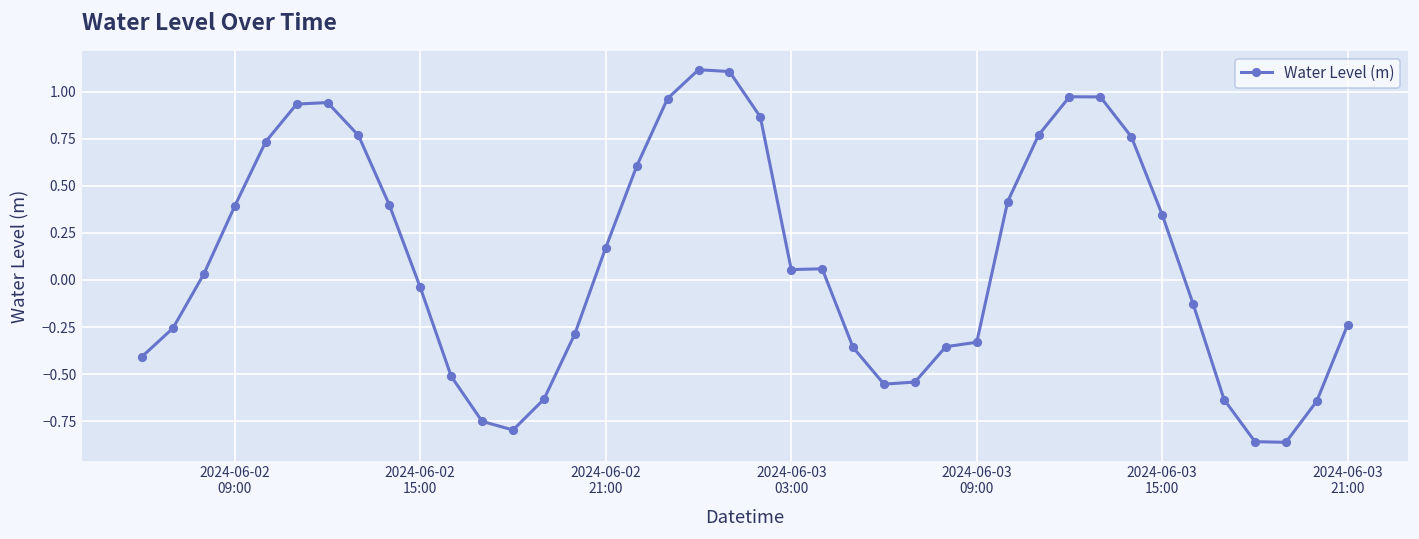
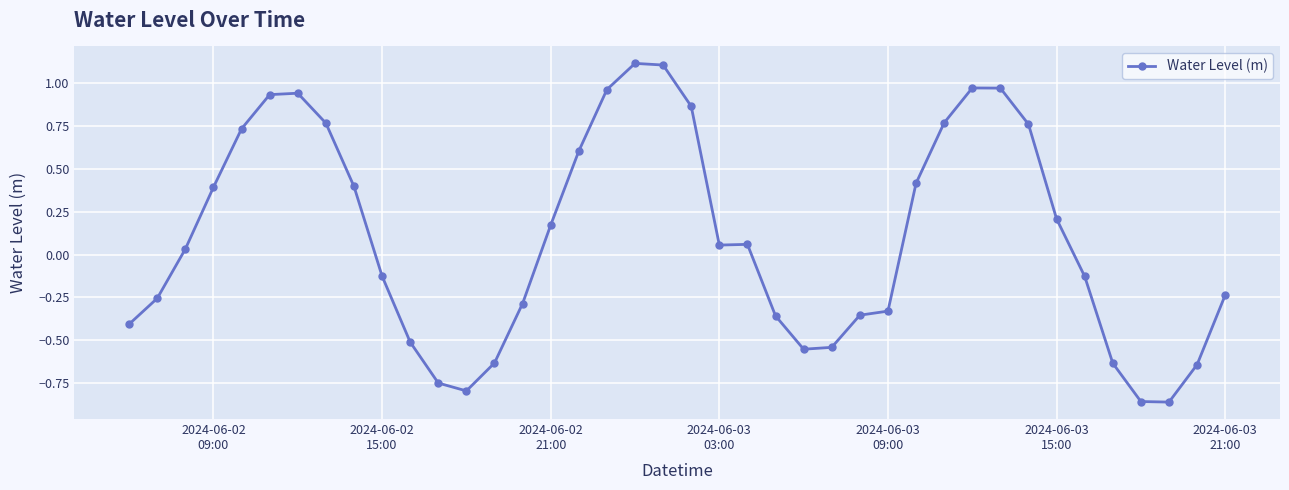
2024-06-02 15:00: -0.04 -> -0.13
2024-06-03 15:00: 0.35 -> 0.21
